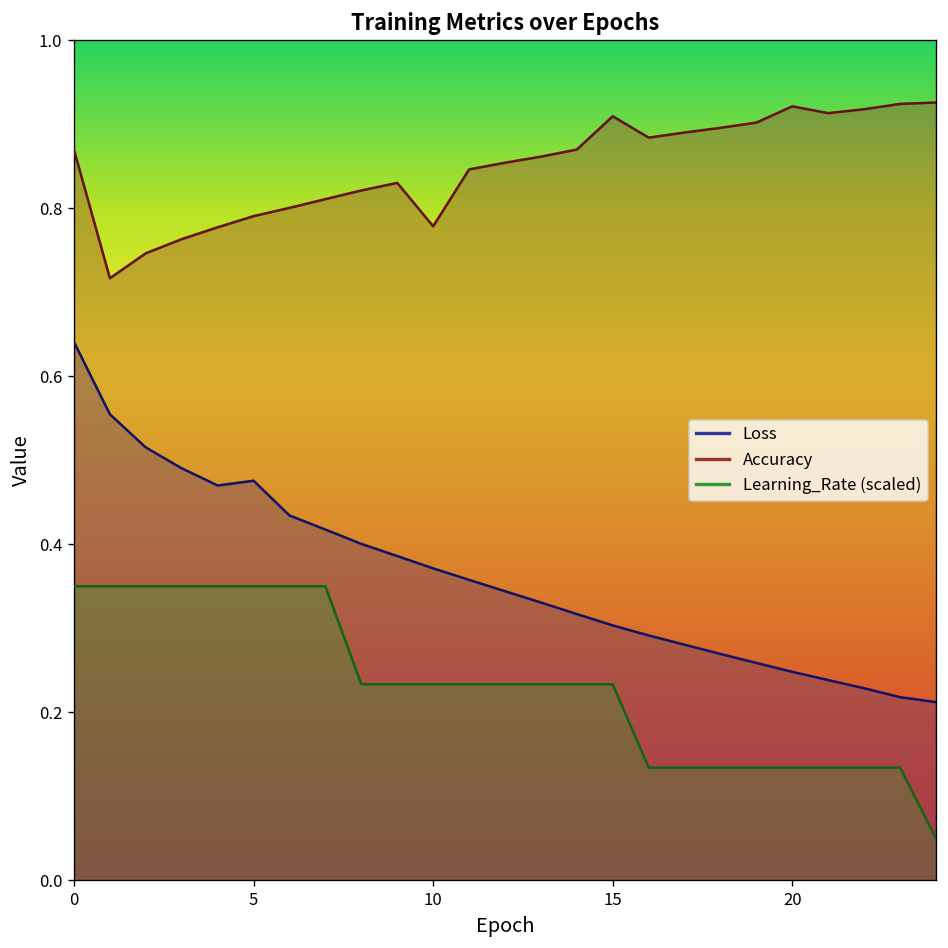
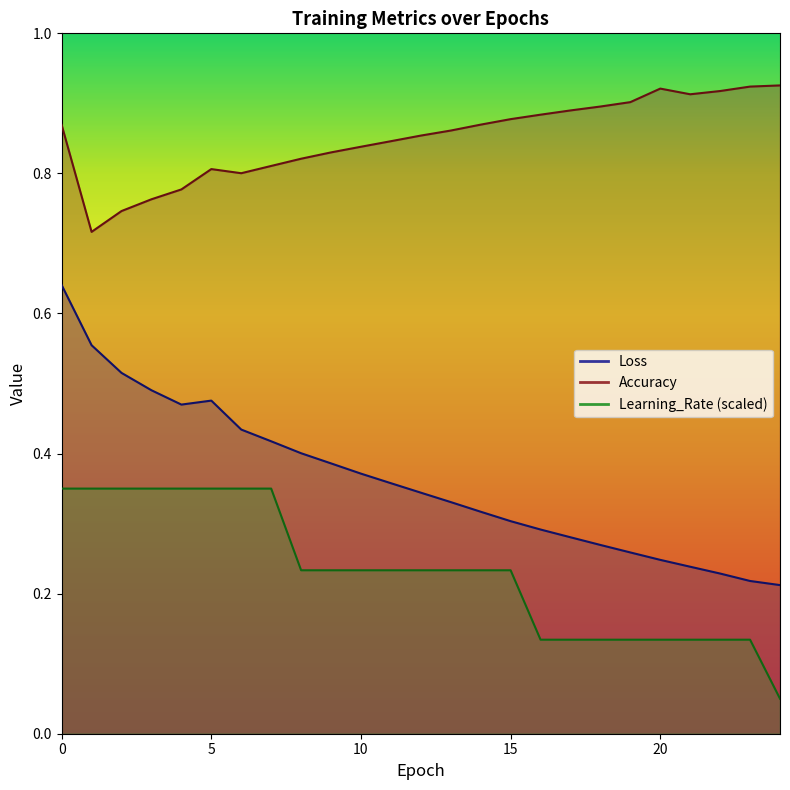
Accuracy, 5: 0.79 -> 0.81
Accuracy, 10: 0.78 -> 0.84
Accuracy, 15: 0.91 -> 0.88
